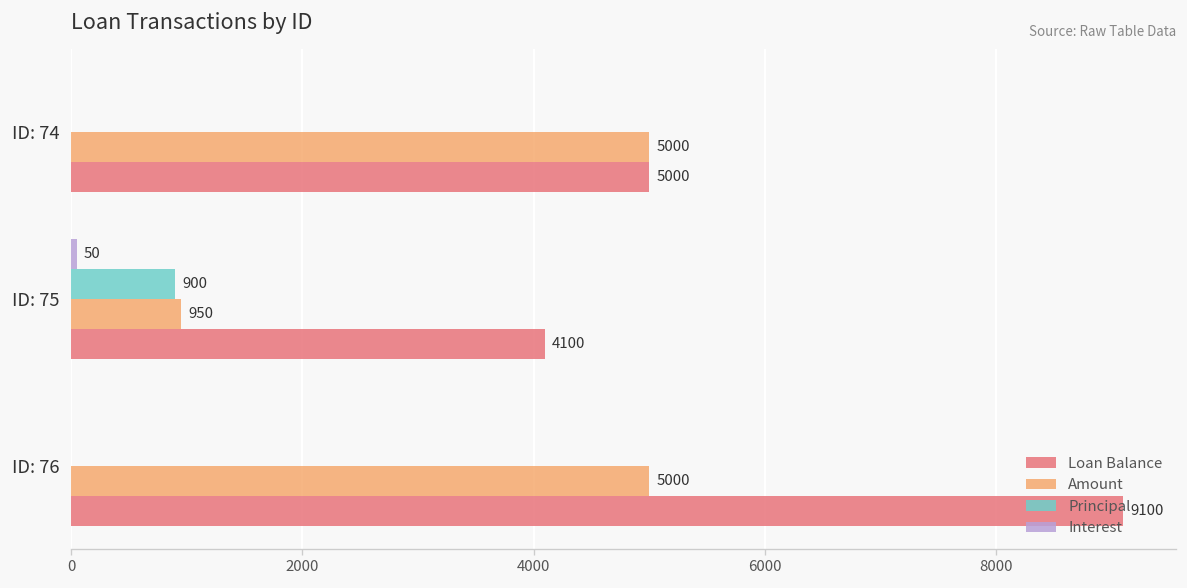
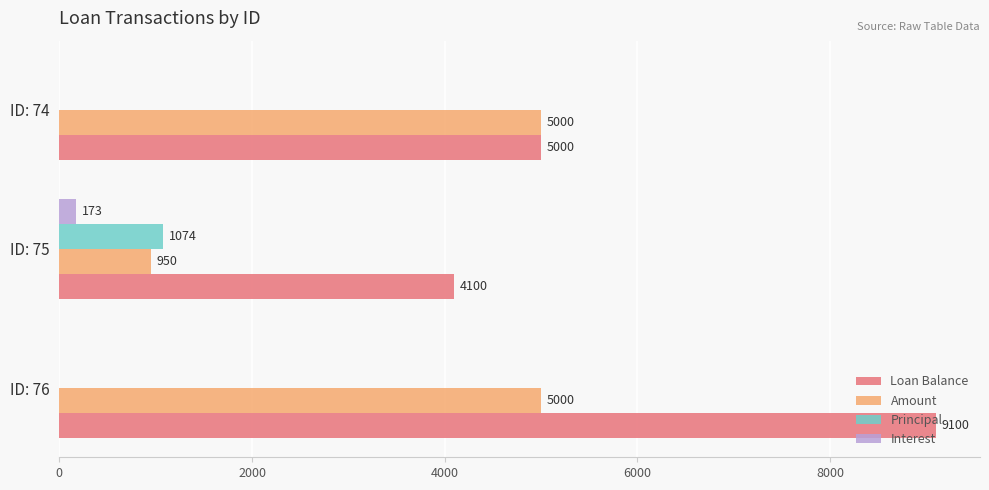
Interest, ID: 75: 50 -> 173
Principal, ID: 75: 900 -> 1074
